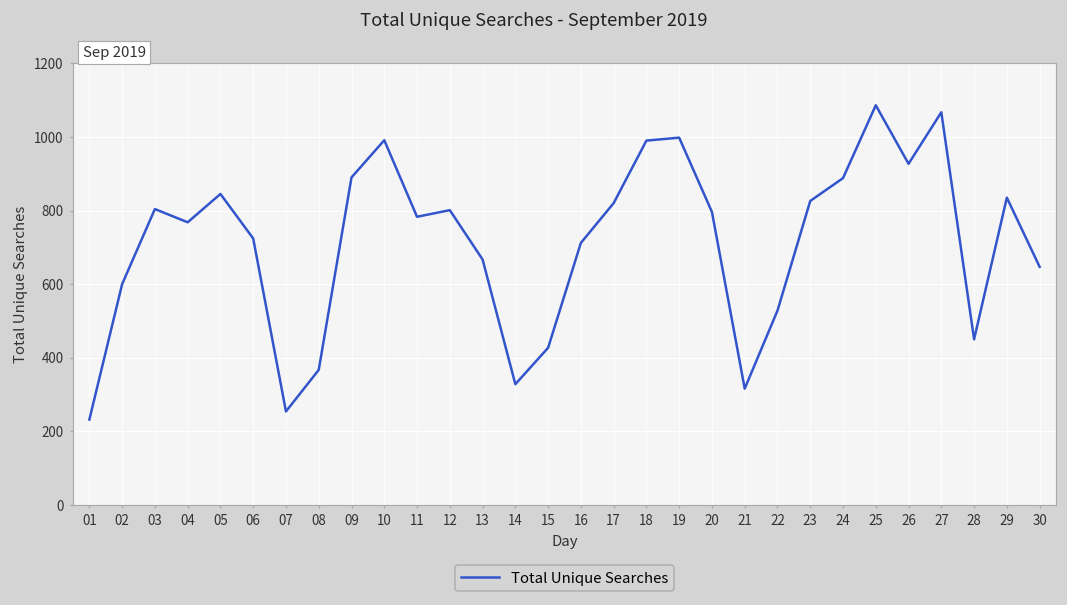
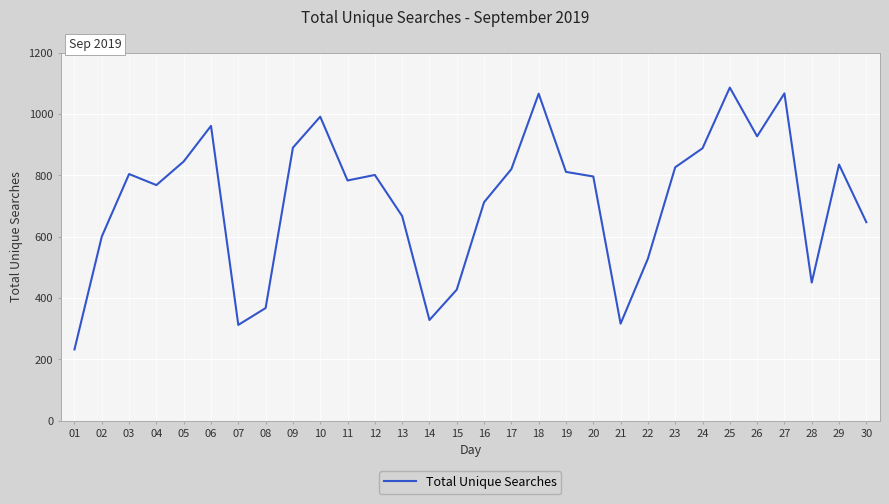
06: 720 -> 960
07: 250 -> 310
18: 990 -> 1070
19: 1000 -> 810
